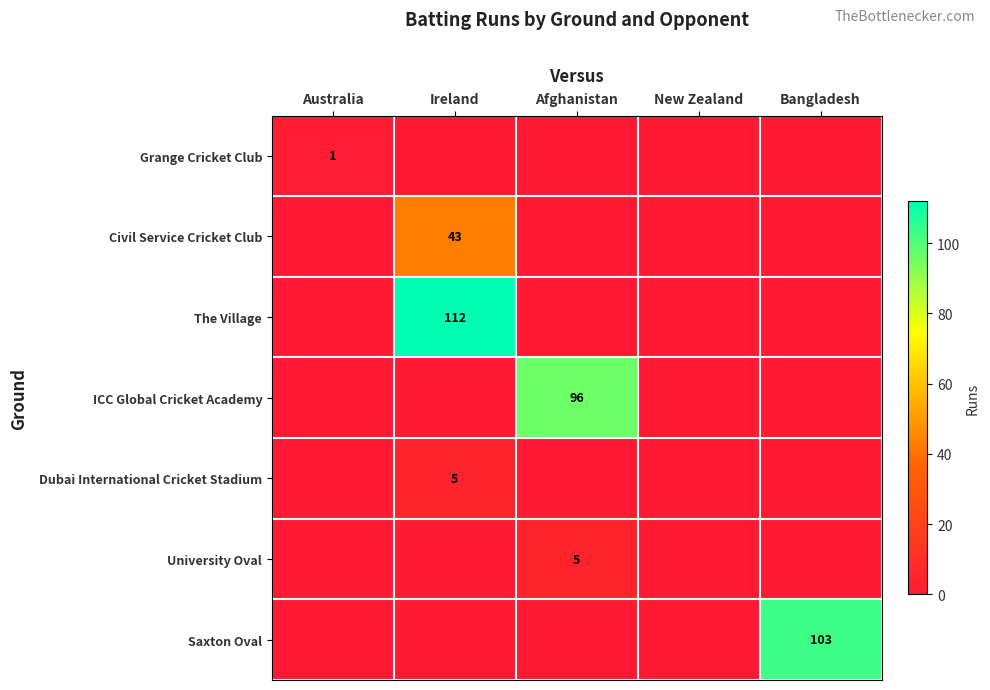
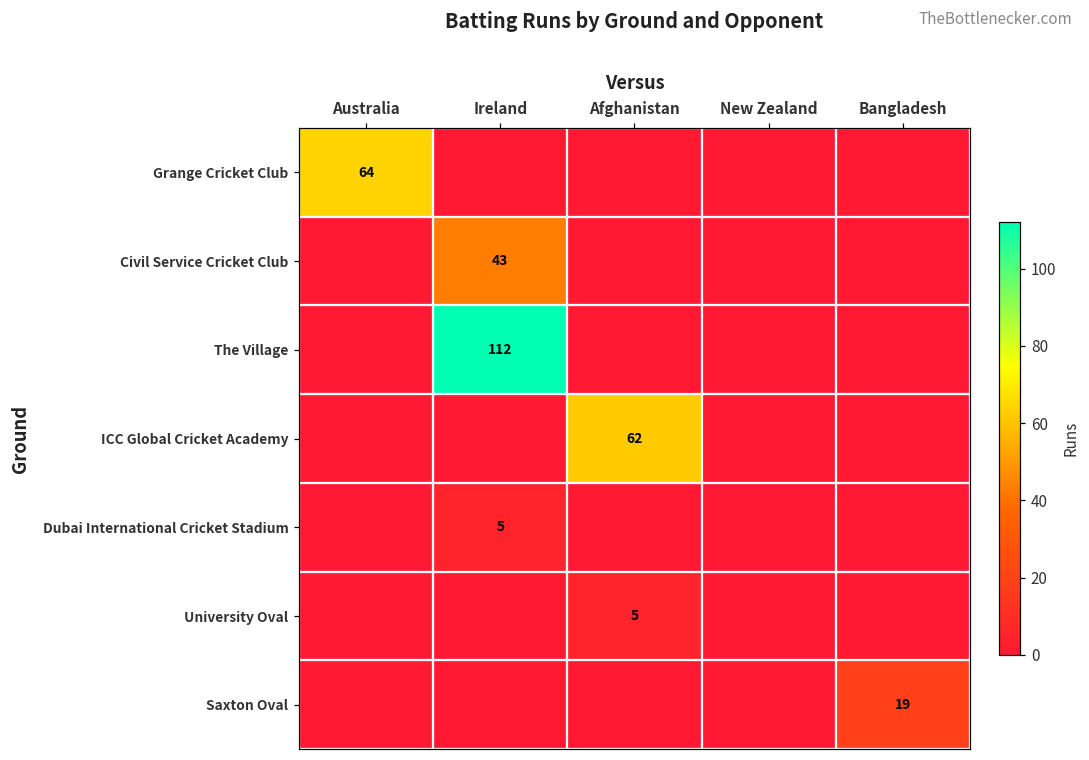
Grange Cricket Club, Australia: 1 -> 64
ICC Global Cricket Academy, Afghanistan: 96 -> 62
Saxton Oval, Bangladesh: 103 -> 19
